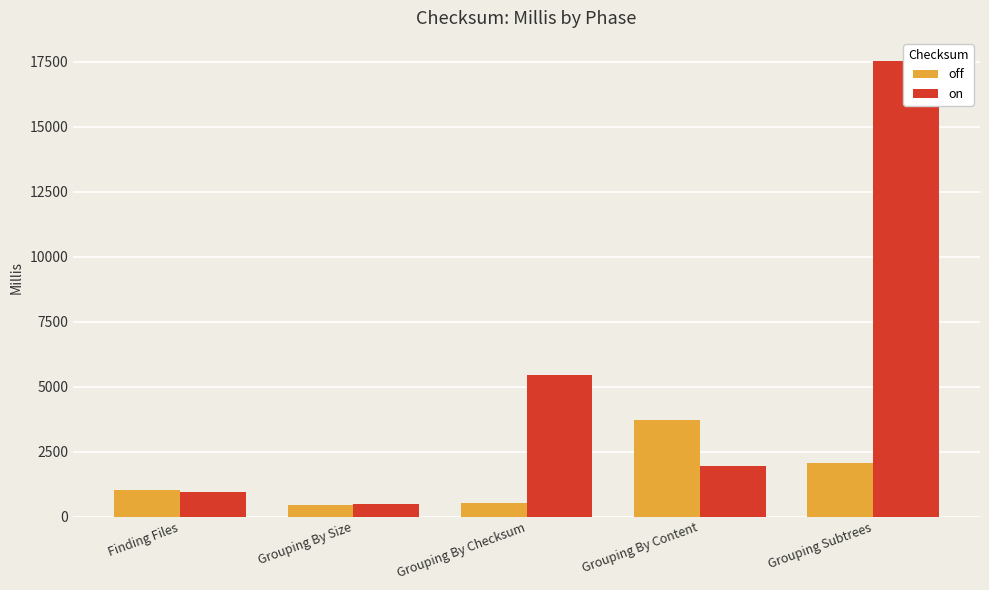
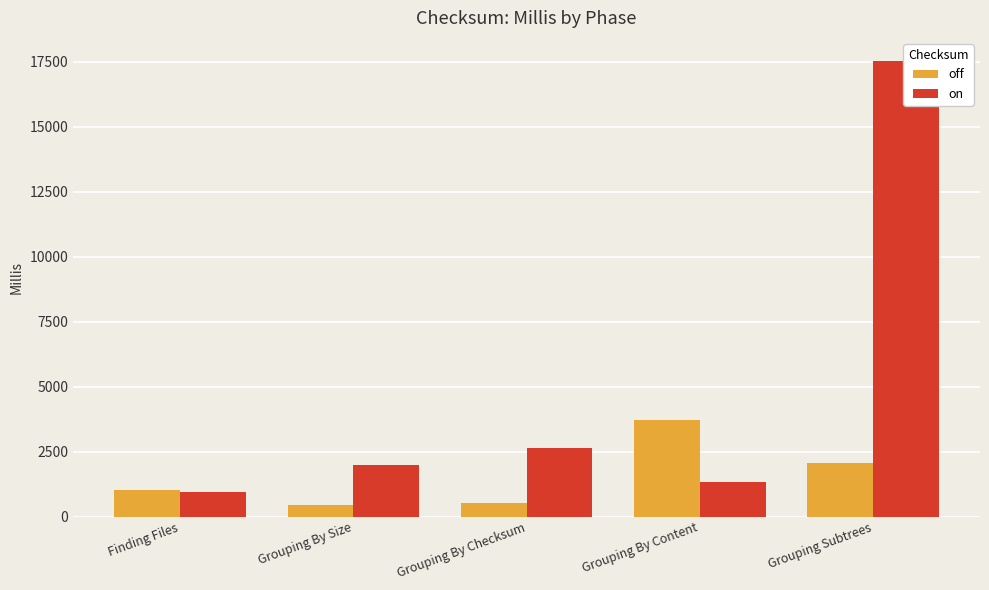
on, Grouping By Size: 500 -> 2000
on, Grouping By Checksum: 5400 -> 2600
on, Grouping By Content: 2000 -> 1300
